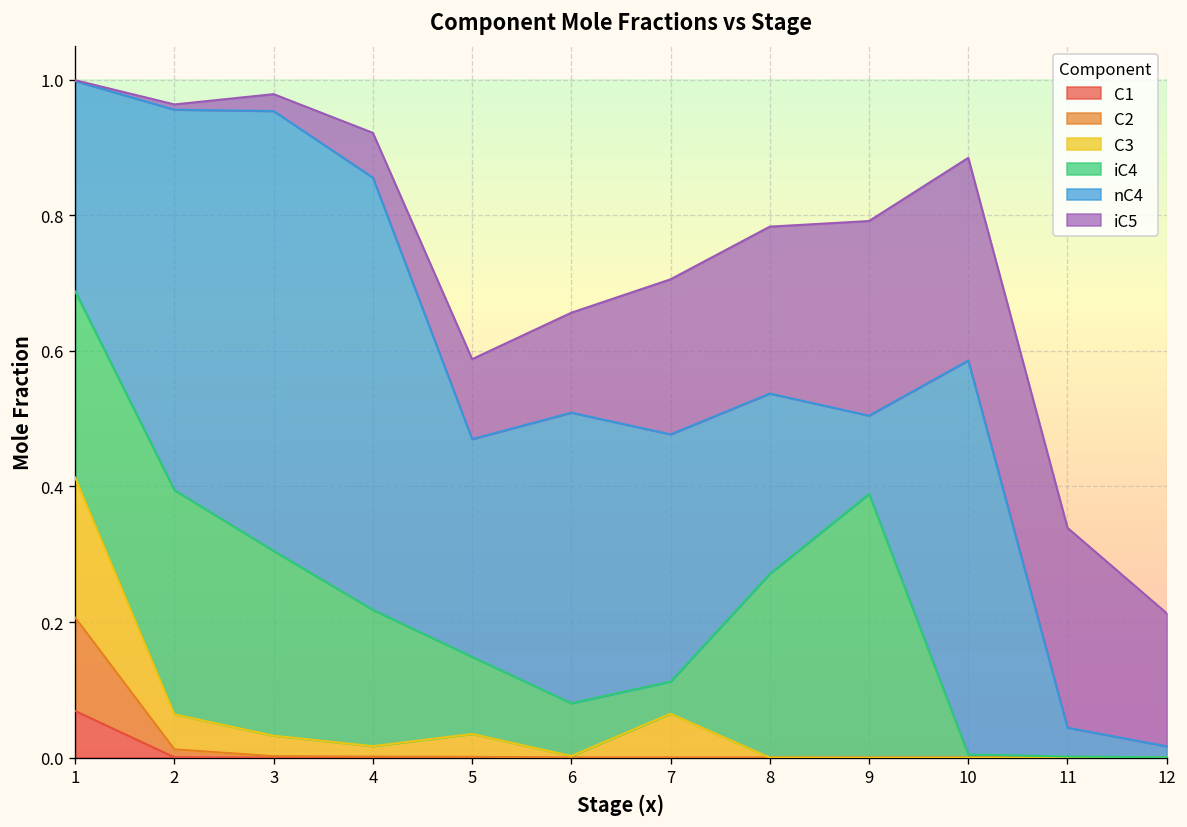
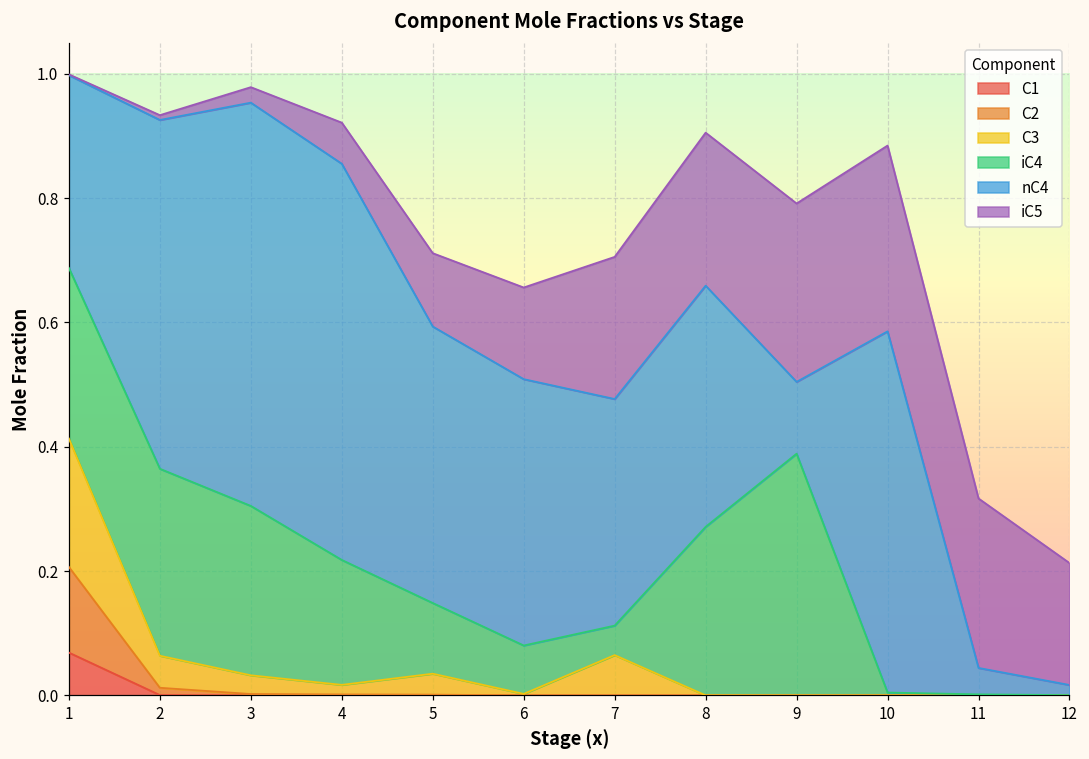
iC4, 2: 0.33 -> 0.30
nC4, 5: 0.32 -> 0.44
nC4, 8: 0.27 -> 0.39
iC5, 11: 0.29 -> 0.27
